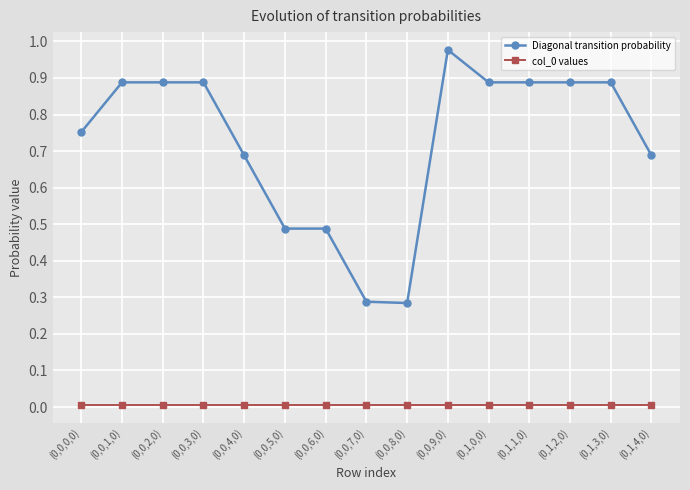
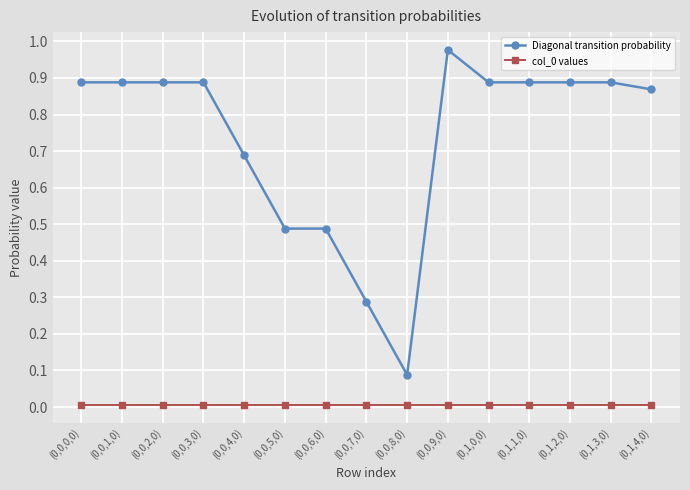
Diagonal transition probability, (0,0,0,0): 0.75 -> 0.89
Diagonal transition probability, (0,0,8,0): 0.28 -> 0.09
Diagonal transition probability, (0,1,4,0): 0.69 -> 0.87
